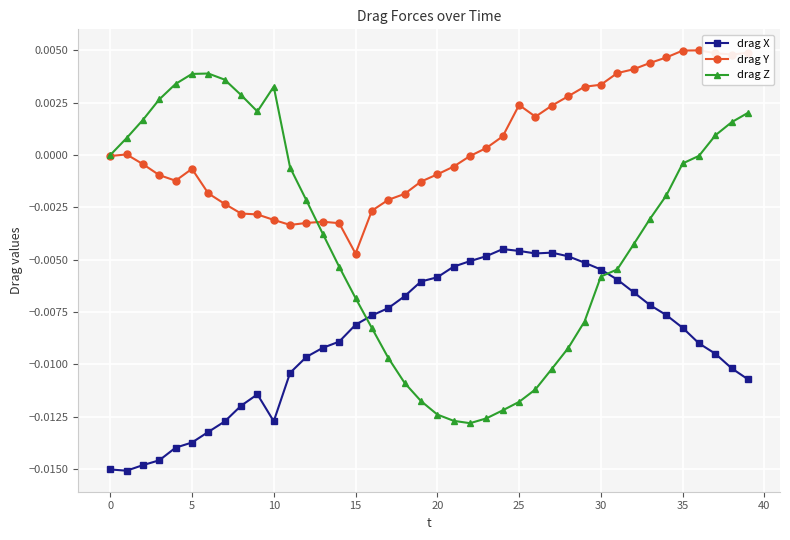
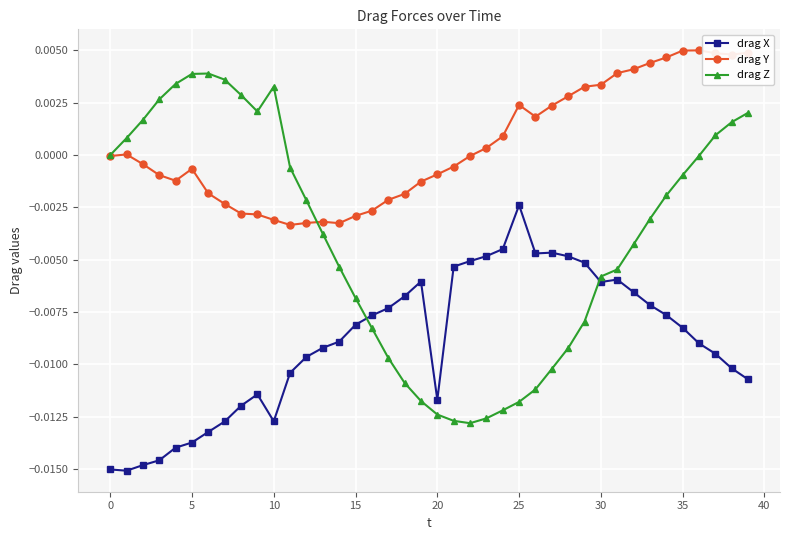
drag Y, 15: -0.0047 -> -0.0029
drag X, 20: -0.0058 -> -0.0117
drag X, 25: -0.0046 -> -0.0024
drag X, 30: -0.0055 -> -0.0061
drag Z, 35: -0.0004 -> -0.0010
